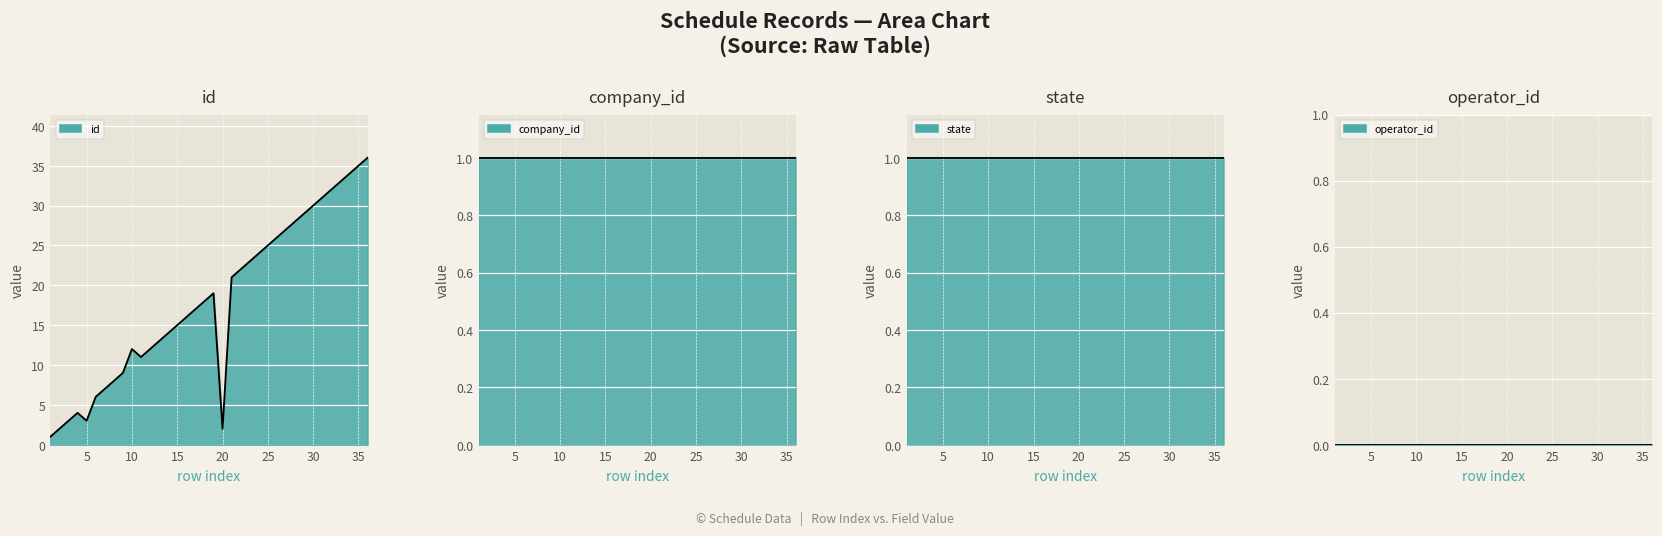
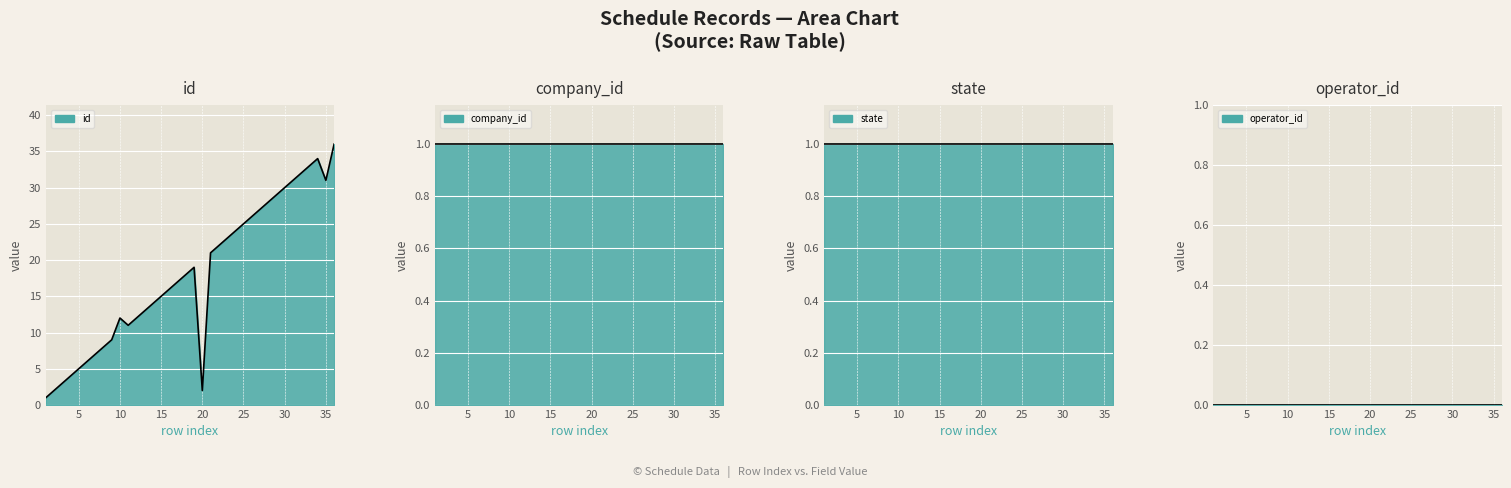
id, 5: 3 -> 5
id, 35: 35 -> 31
